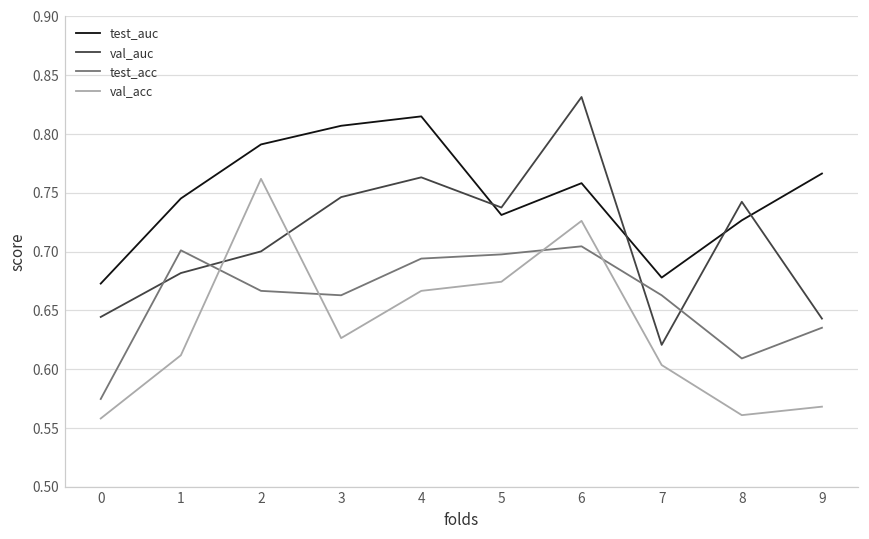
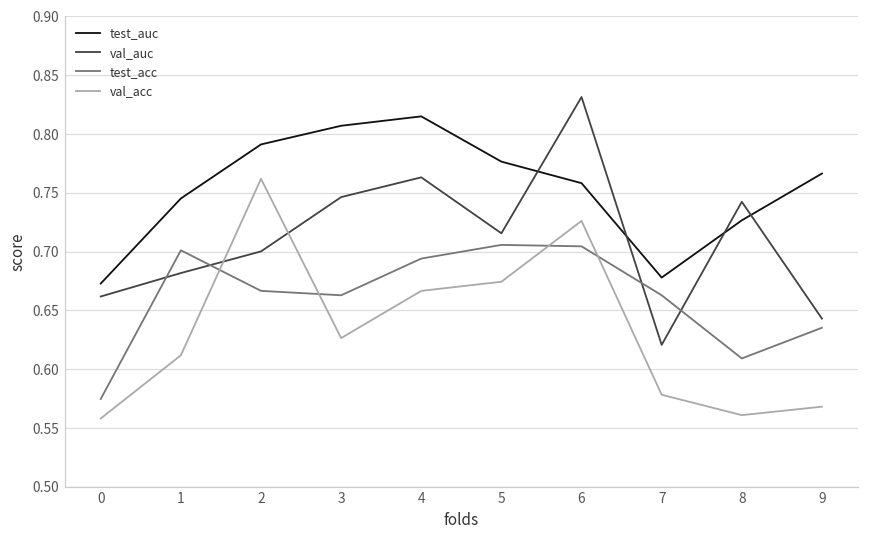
val_auc, 0: 0.644 -> 0.662
test_auc, 5: 0.731 -> 0.777
val_auc, 5: 0.738 -> 0.716
test_acc, 5: 0.698 -> 0.706
val_acc, 7: 0.604 -> 0.578
